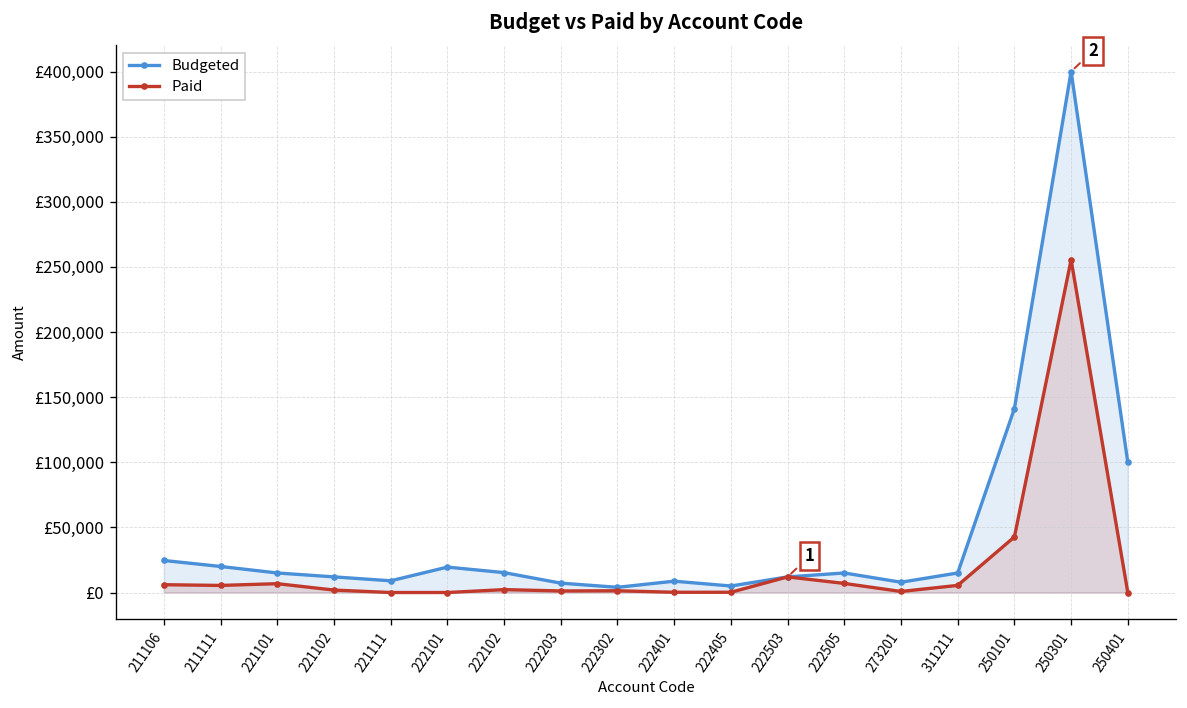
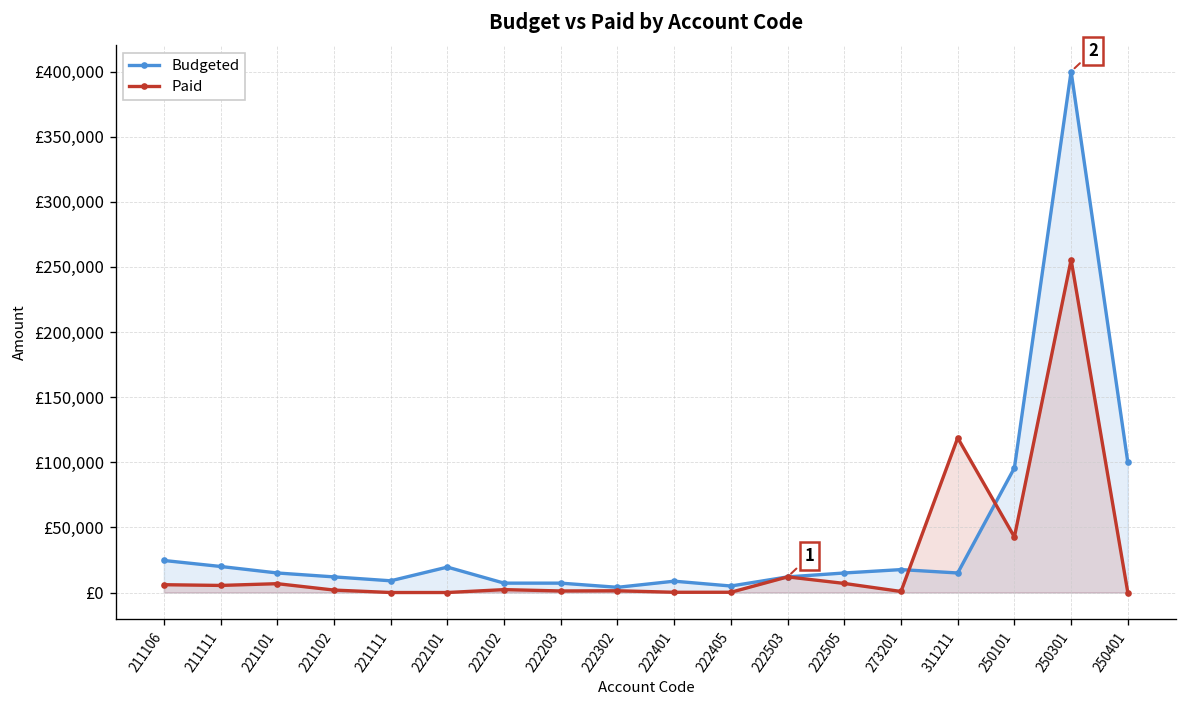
Budgeted, 222102: £15,000 -> £7,000
Budgeted, 273201: £8,000 -> £18,000
Paid, 311211: £5,000 -> £119,000
Budgeted, 250101: £141,000 -> £96,000
